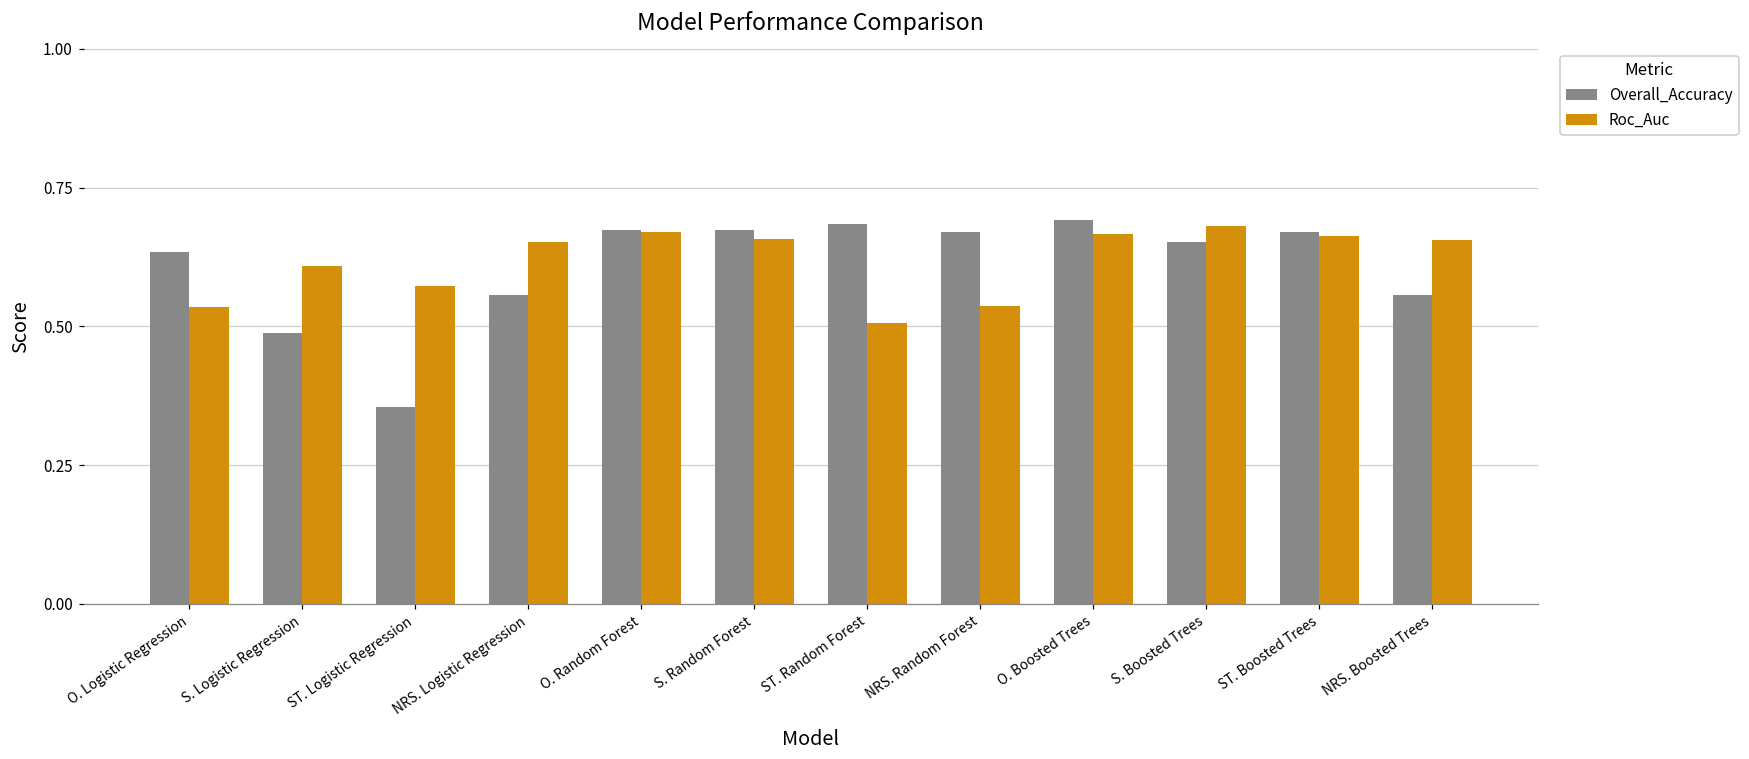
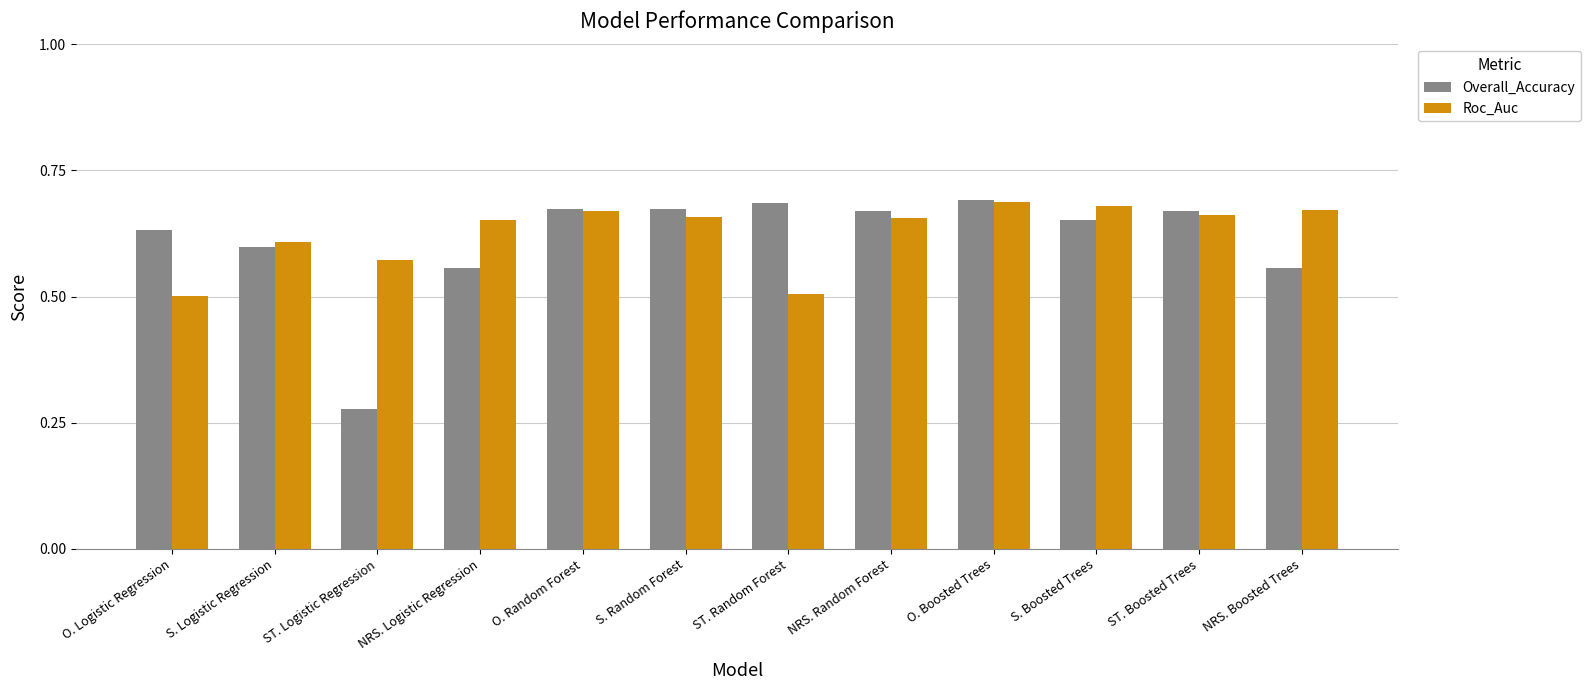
Roc_Auc, O. Logistic Regression: 0.54 -> 0.50
Overall_Accuracy, S. Logistic Regression: 0.49 -> 0.60
Overall_Accuracy, ST. Logistic Regression: 0.35 -> 0.28
Roc_Auc, NRS. Random Forest: 0.54 -> 0.66
Roc_Auc, O. Boosted Trees: 0.67 -> 0.69
Roc_Auc, NRS. Boosted Trees: 0.66 -> 0.67
